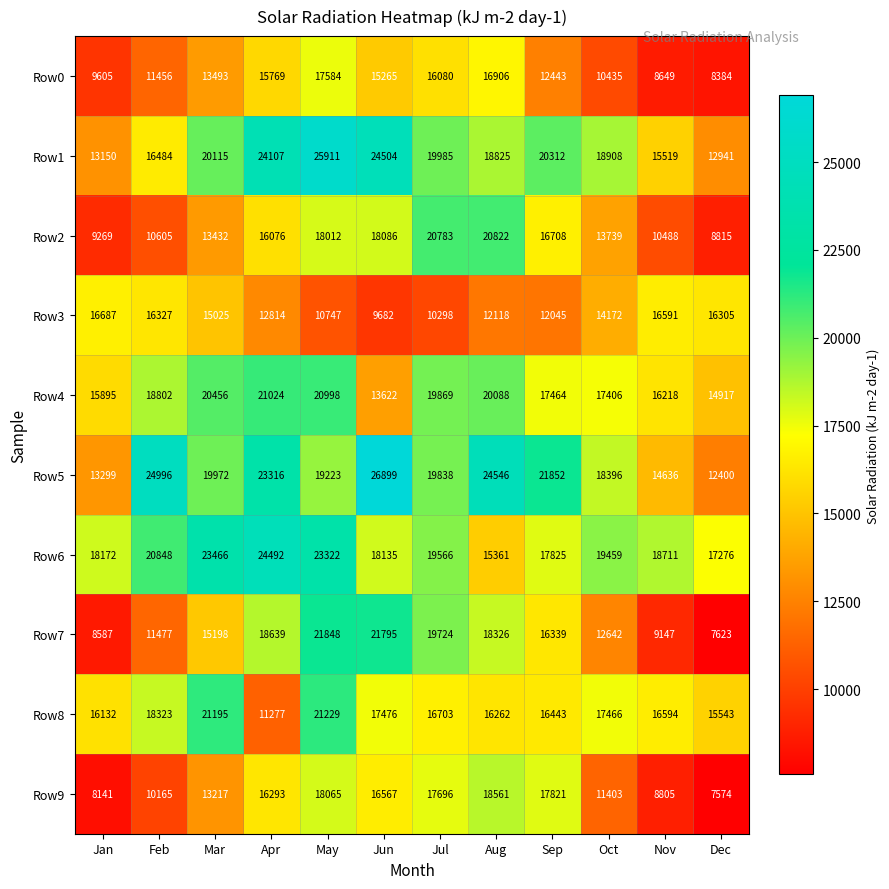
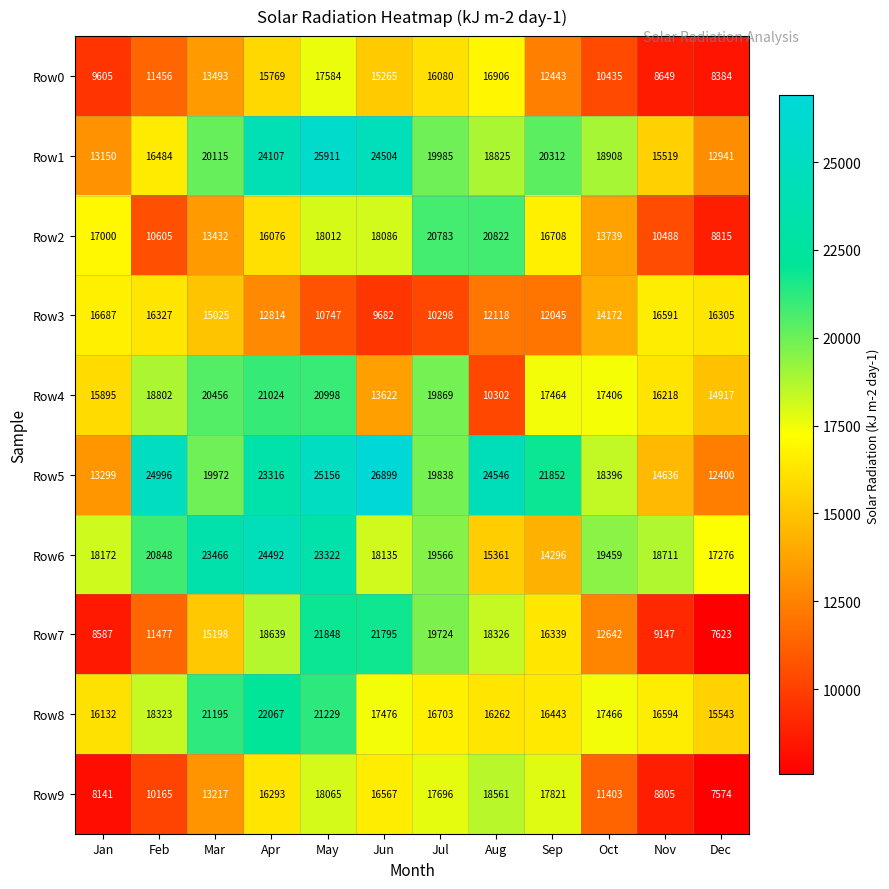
Row2, Jan: 9269 -> 17000
Row4, Aug: 20088 -> 10302
Row5, May: 19223 -> 25156
Row6, Sep: 17825 -> 14296
Row8, Apr: 11277 -> 22067
